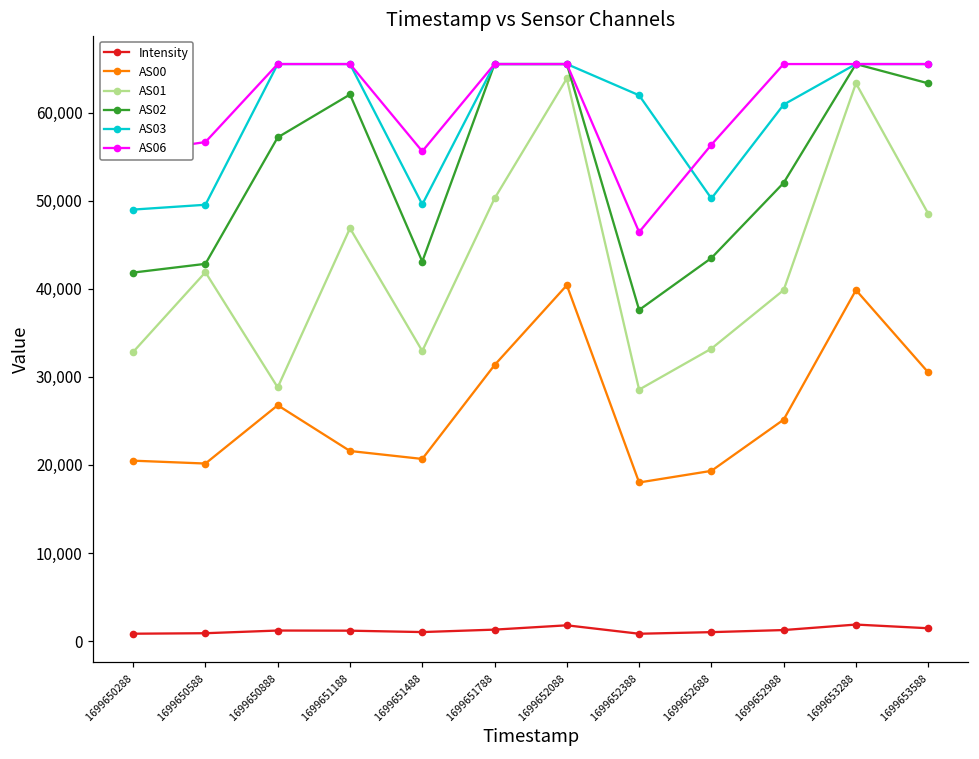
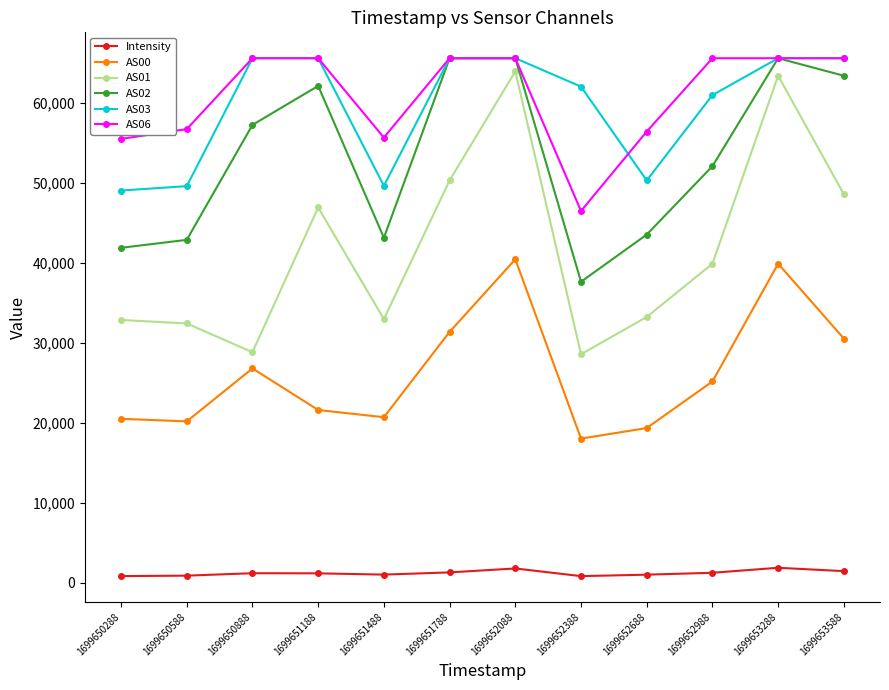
AS01, 1699650588: 42,000 -> 32,000
